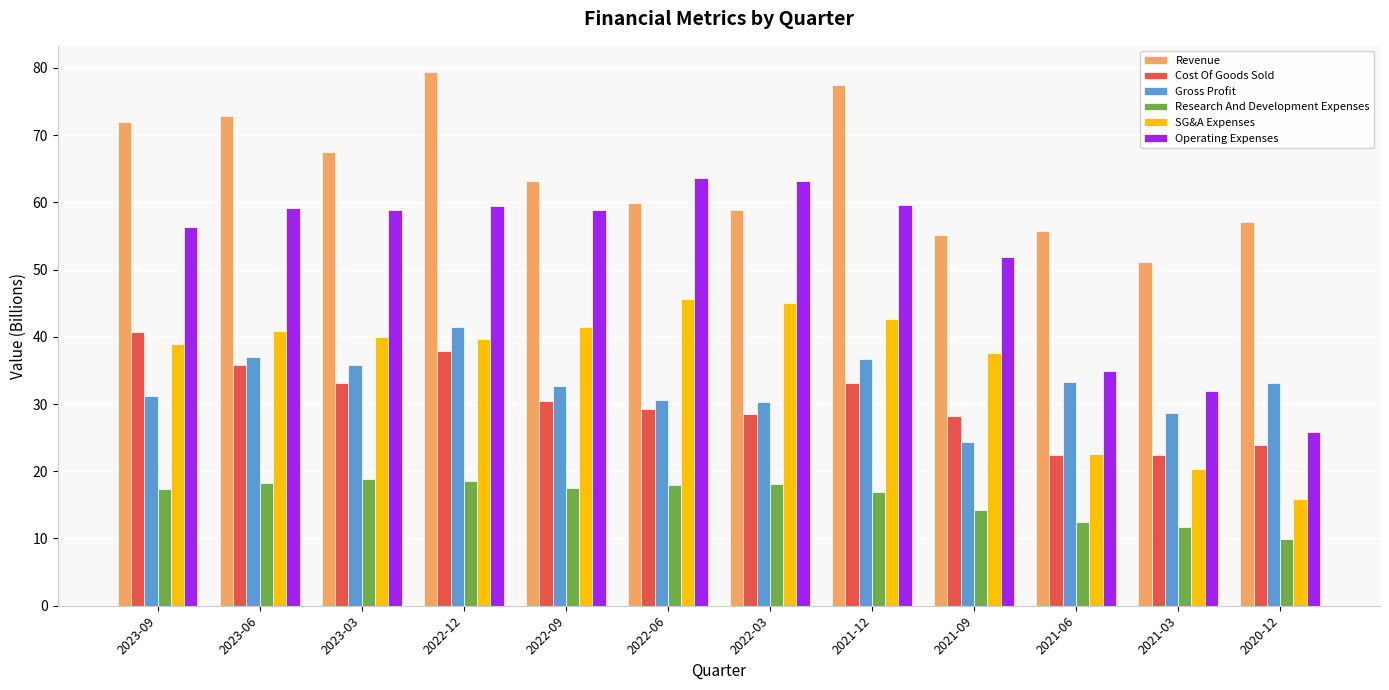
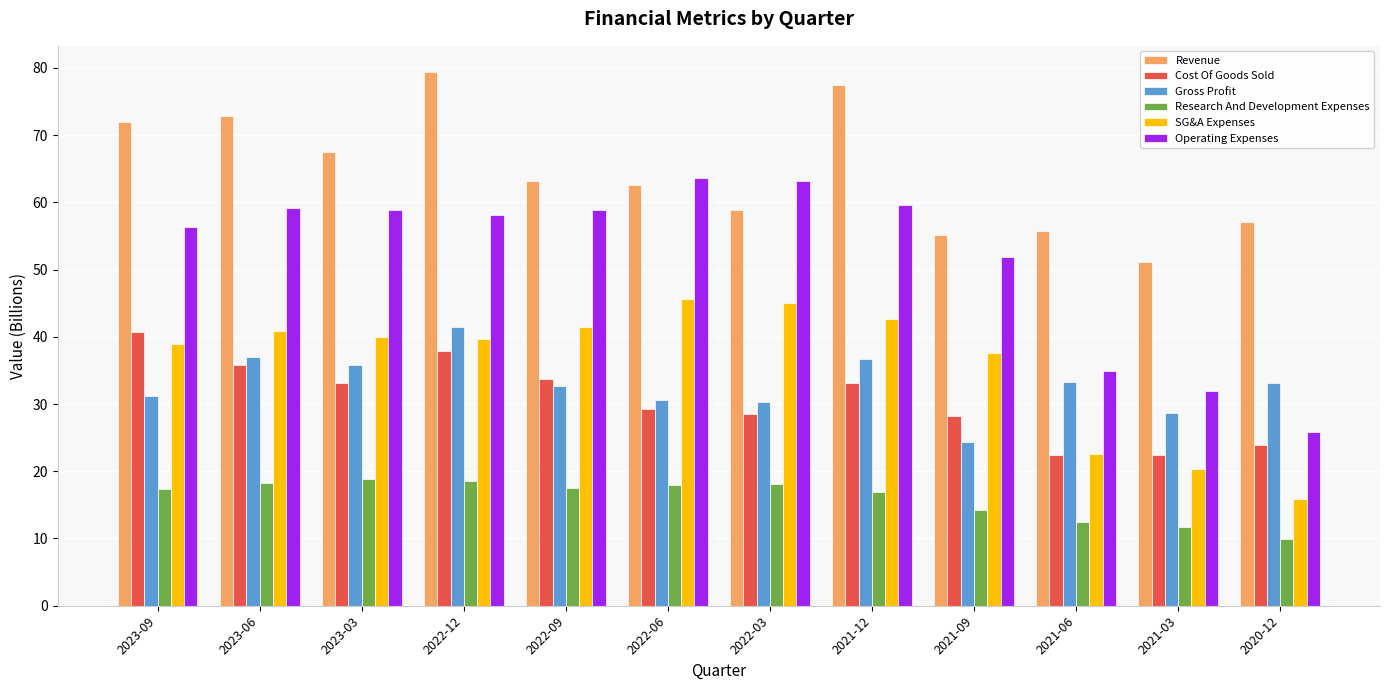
Operating Expenses, 2022-12: 59 -> 58
Cost Of Goods Sold, 2022-09: 30 -> 34
Revenue, 2022-06: 60 -> 63
